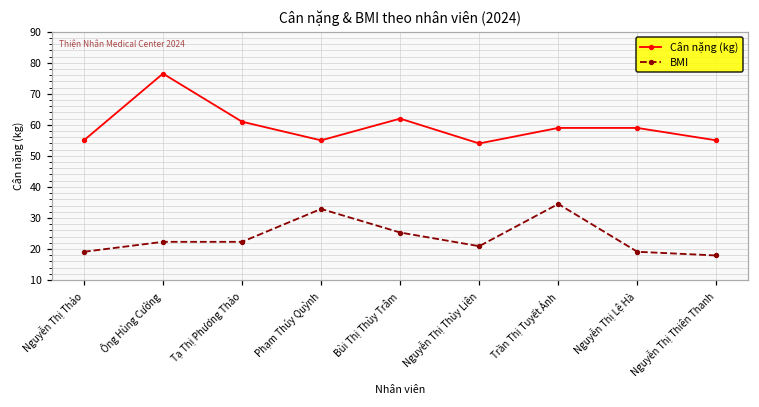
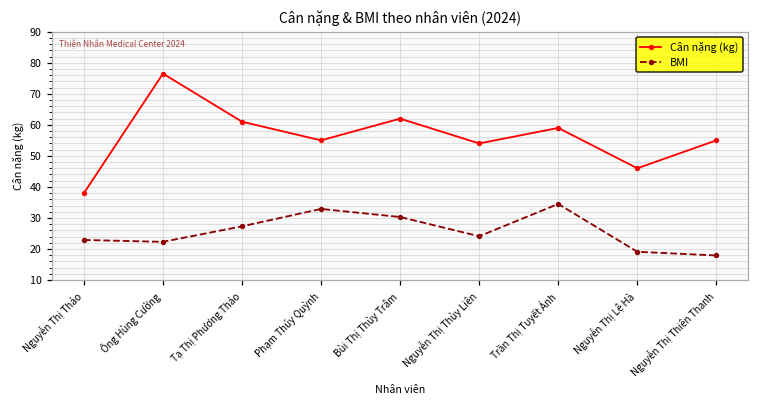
Cân nặng (kg), Nguyễn Thị Thảo: 55 -> 38
BMI, Nguyễn Thị Thảo: 19 -> 23
BMI, Tạ Thị Phương Thảo: 22 -> 27
BMI, Bùi Thị Thùy Trâm: 25 -> 30
BMI, Nguyễn Thị Thùy Liên: 21 -> 24
Cân nặng (kg), Nguyễn Thị Lệ Hà: 59 -> 46
